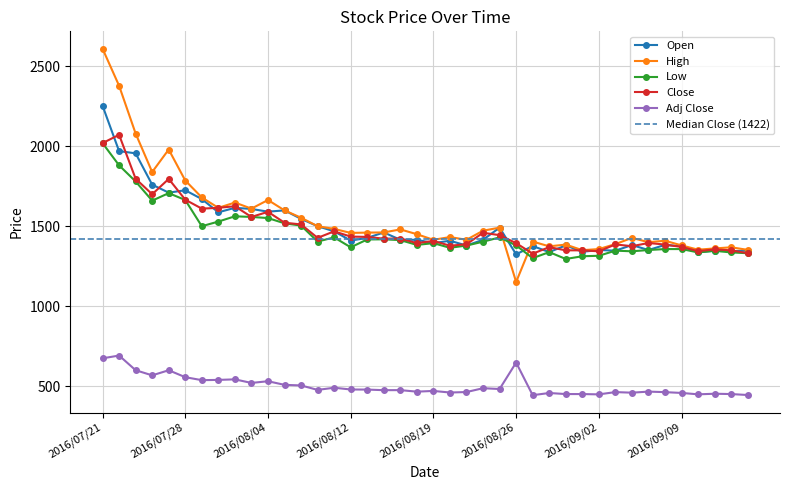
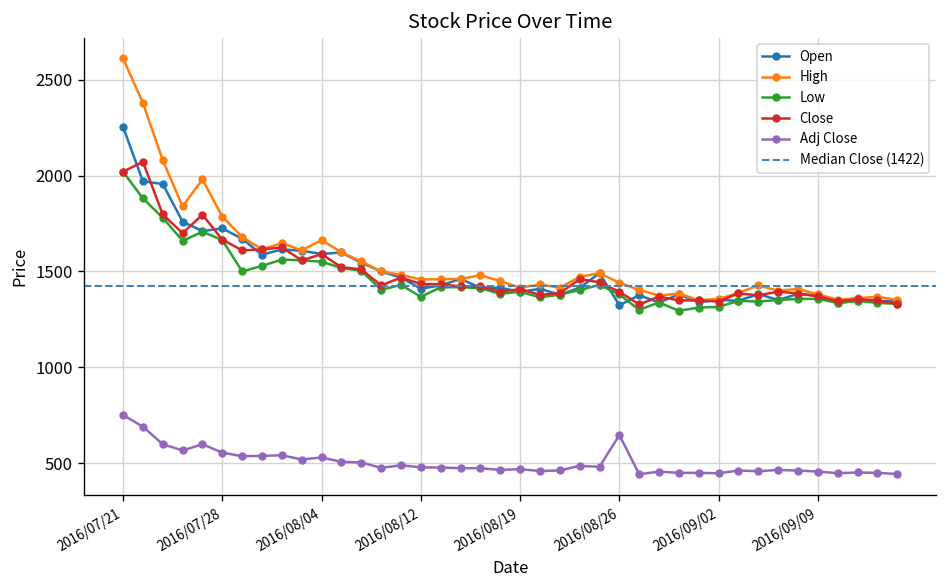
Adj Close, 2016/07/21: 670 -> 750
High, 2016/08/26: 1150 -> 1440
